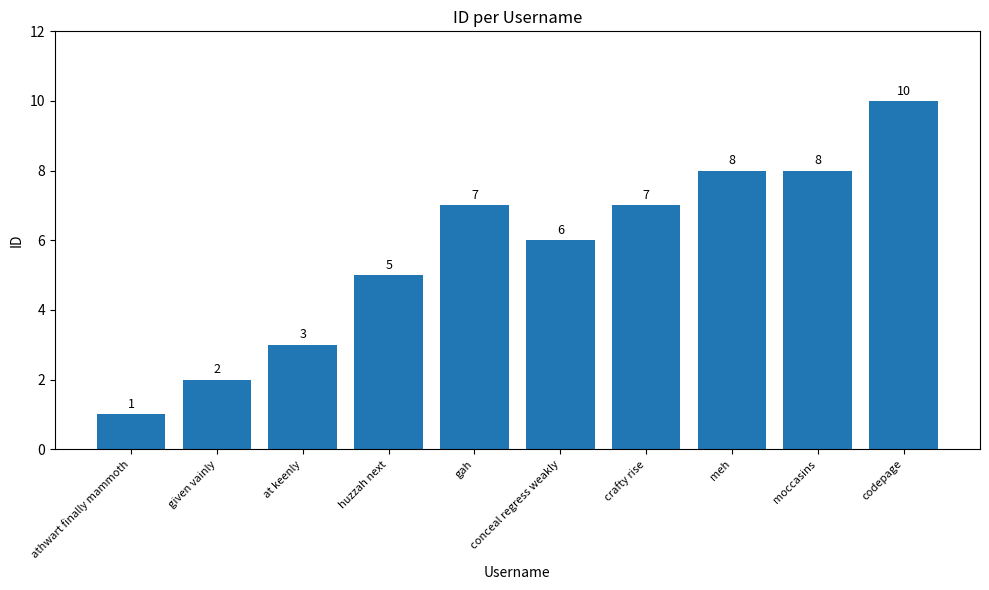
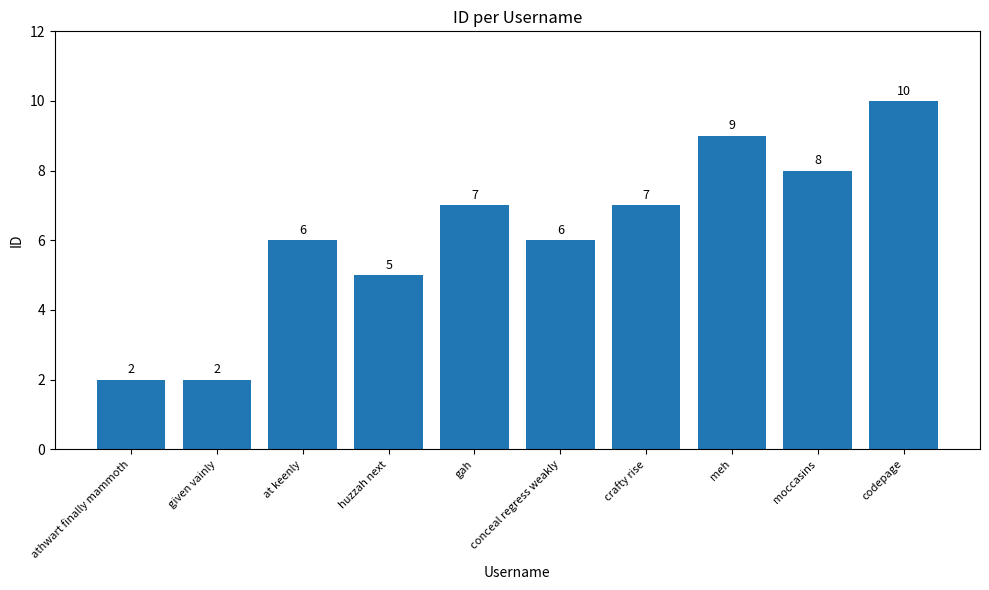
athwart finally mammoth: 1 -> 2
at keenly: 3 -> 6
meh: 8 -> 9
